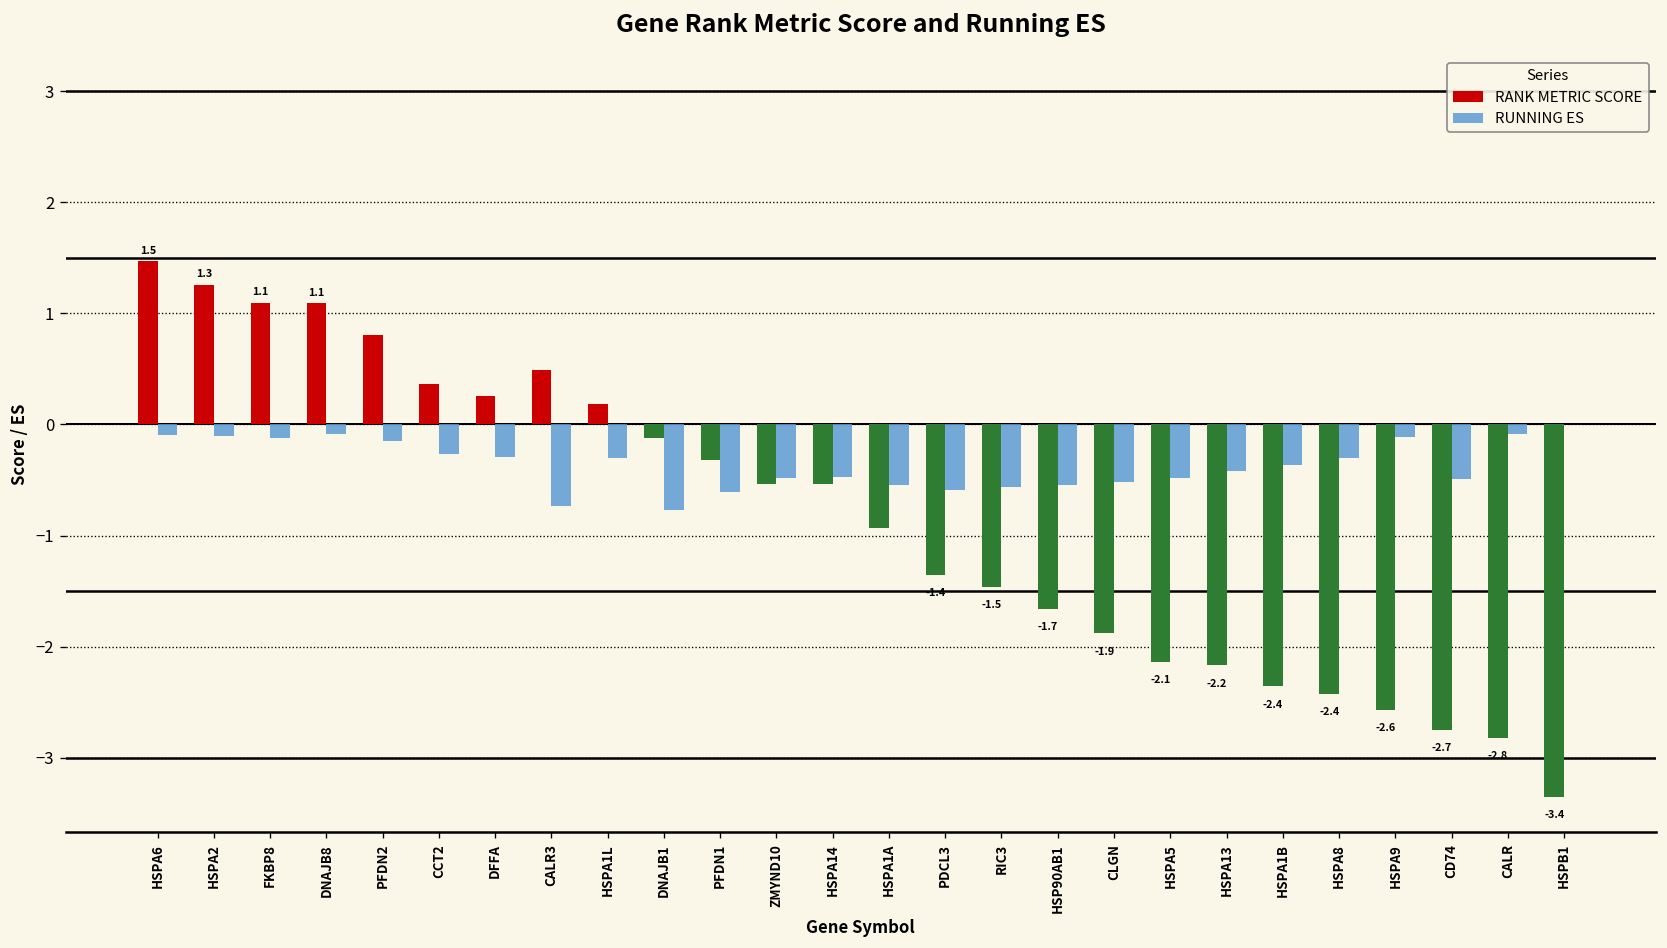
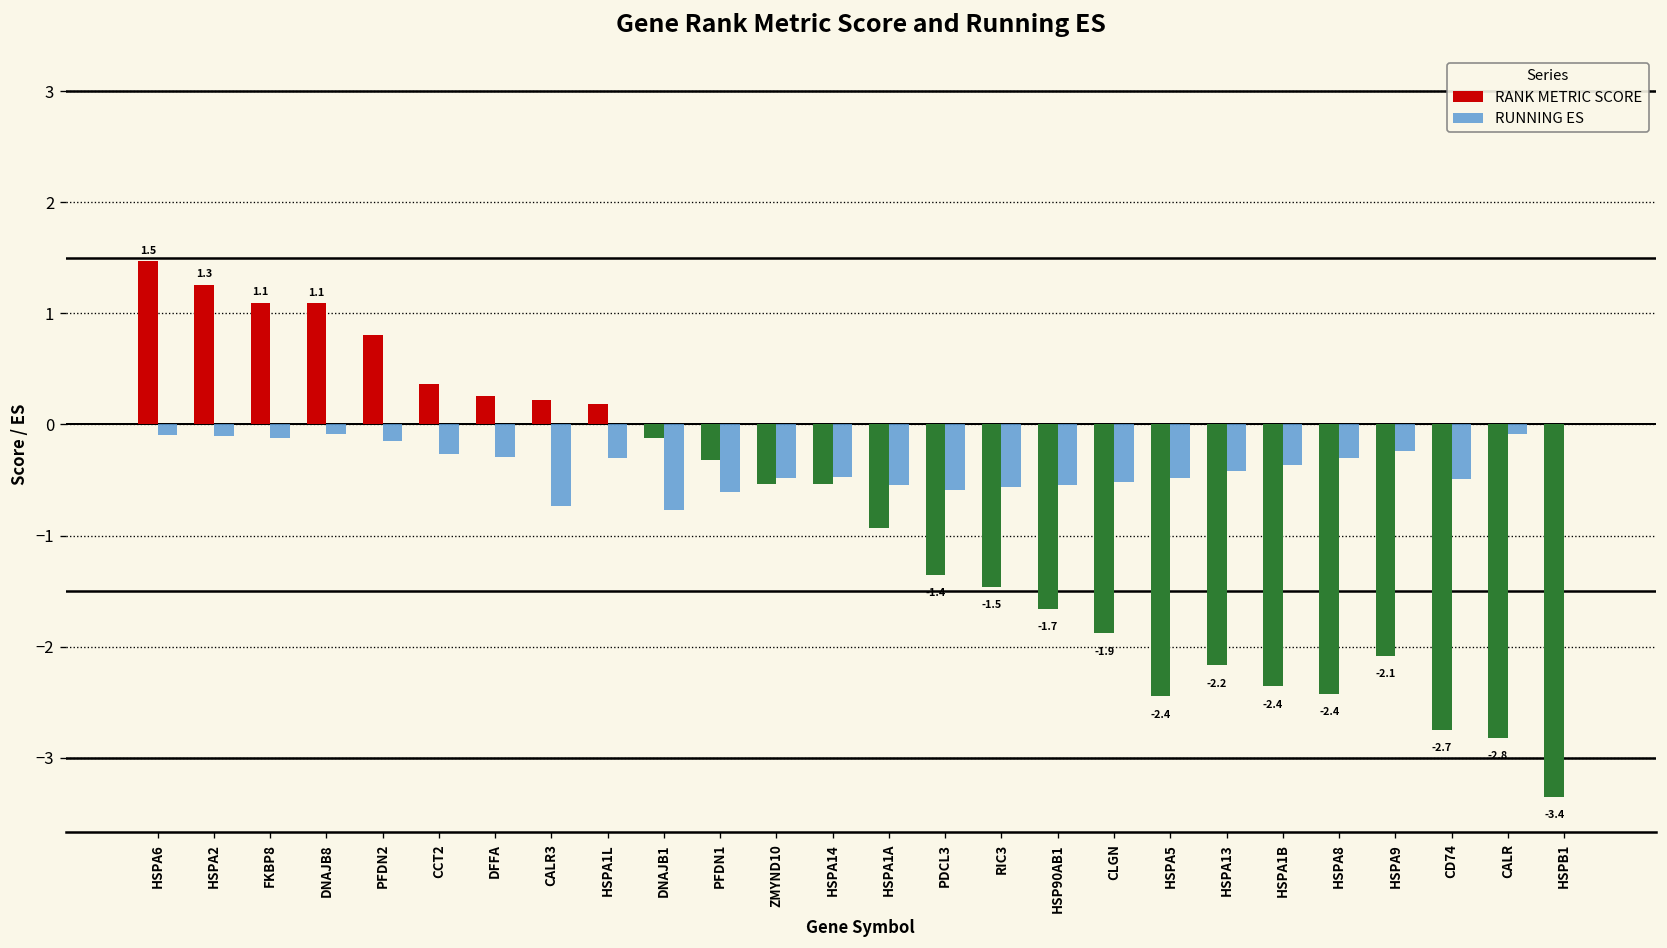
RANK METRIC SCORE, CALR3: 0.5 -> 0.2
RANK METRIC SCORE, HSPA5: -2.1 -> -2.4
RANK METRIC SCORE, HSPA9: -2.6 -> -2.1
RUNNING ES, HSPA9: -0.1 -> -0.2
